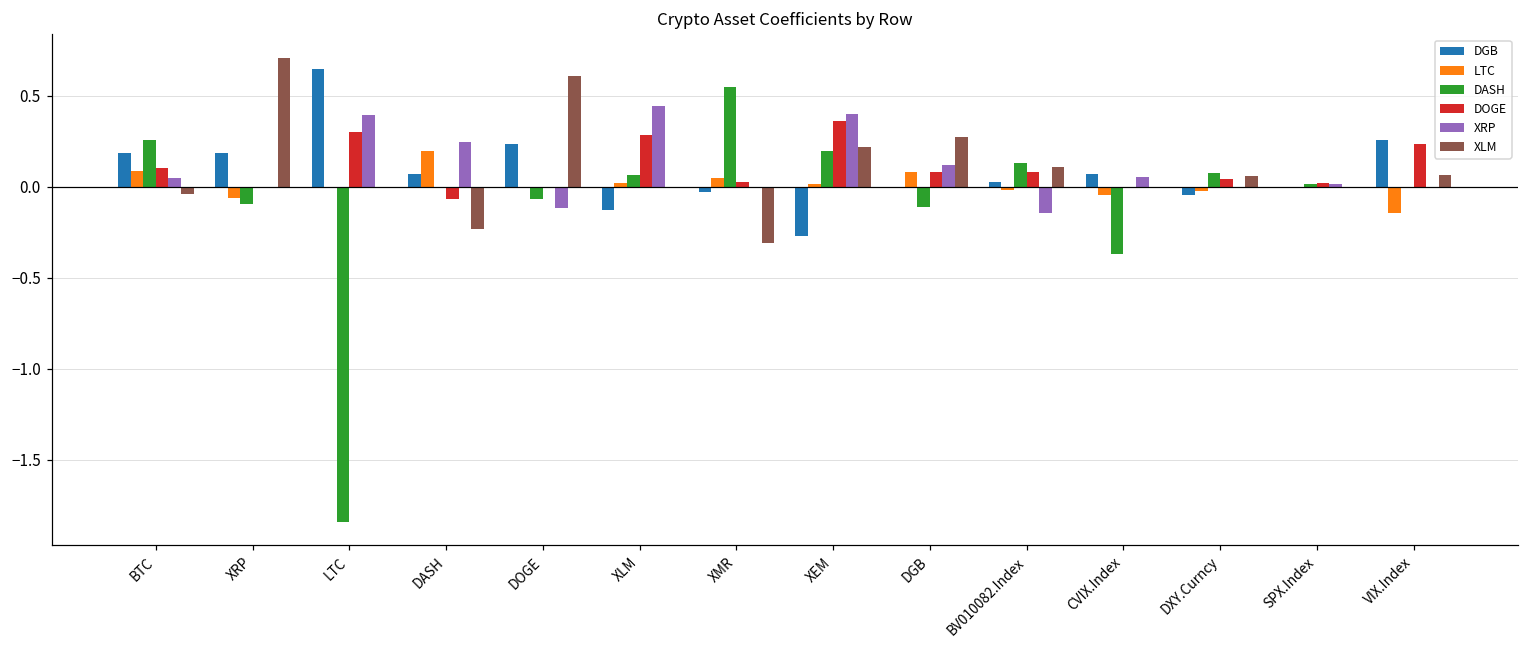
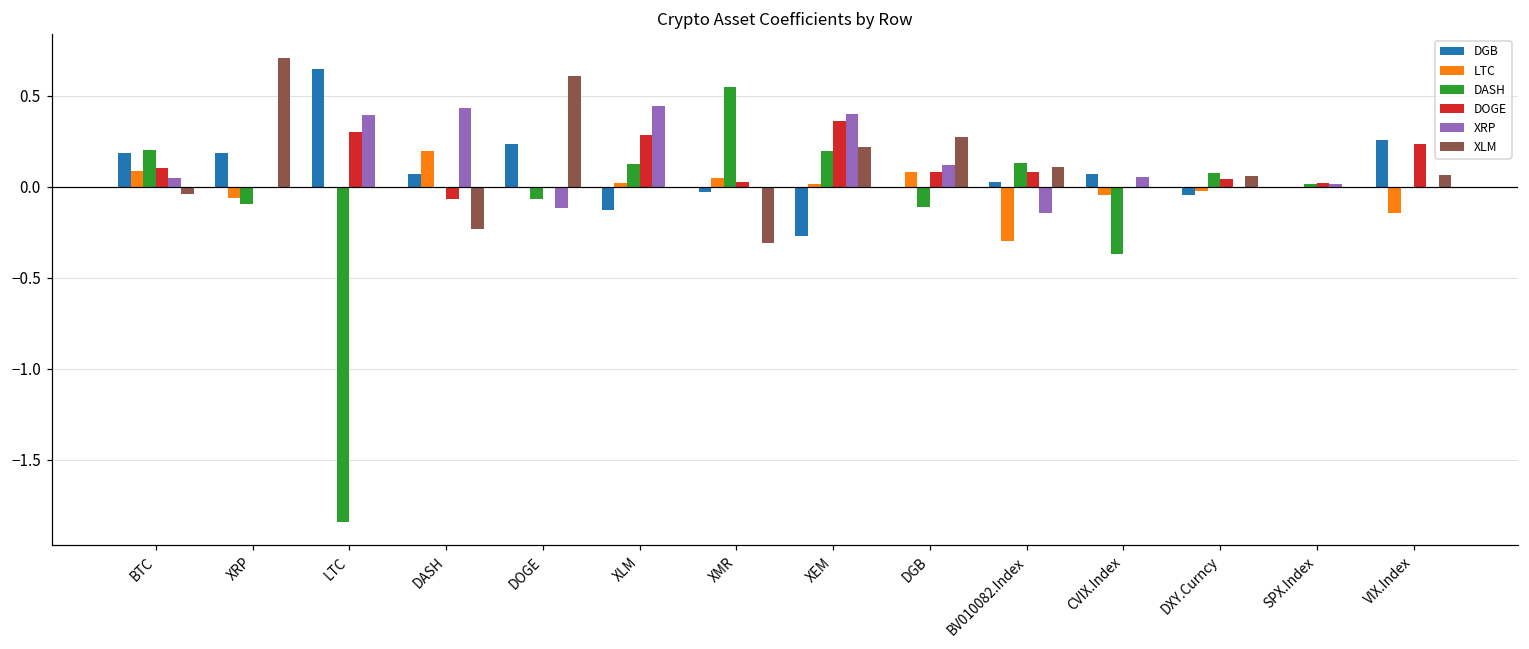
DASH, BTC: 0.26 -> 0.20
XRP, DASH: 0.25 -> 0.43
DASH, XLM: 0.06 -> 0.12
LTC, BV010082.Index: -0.02 -> -0.30
